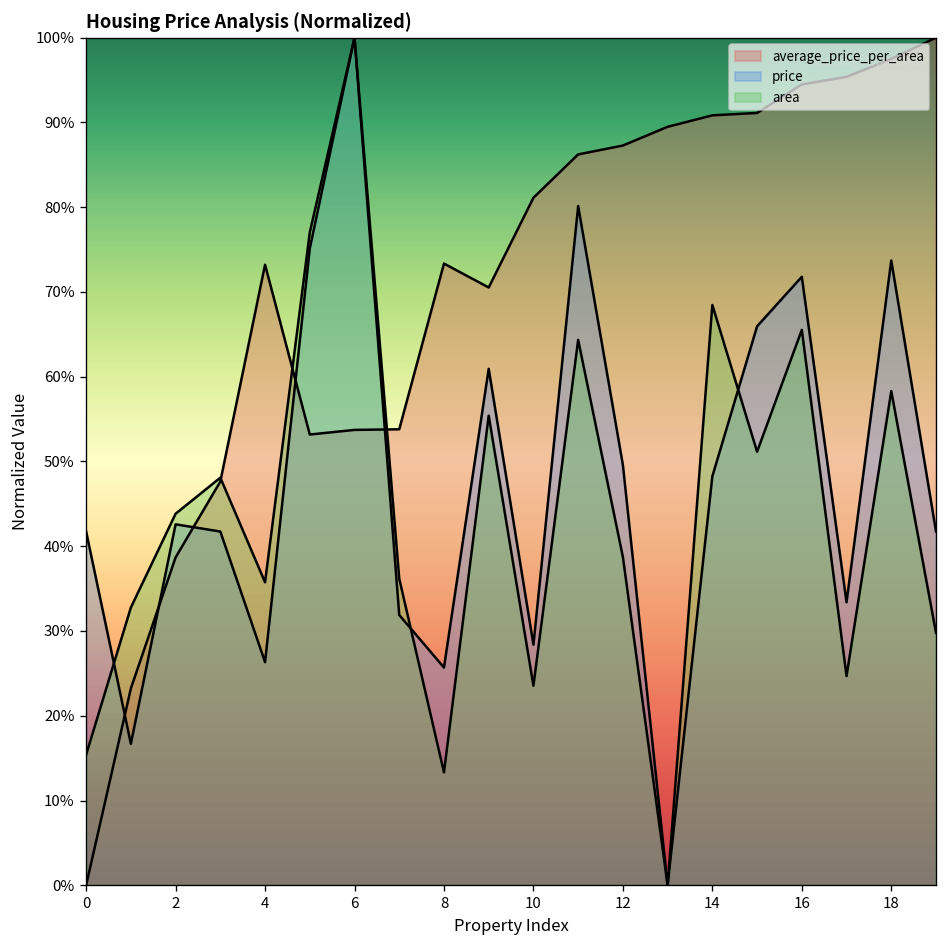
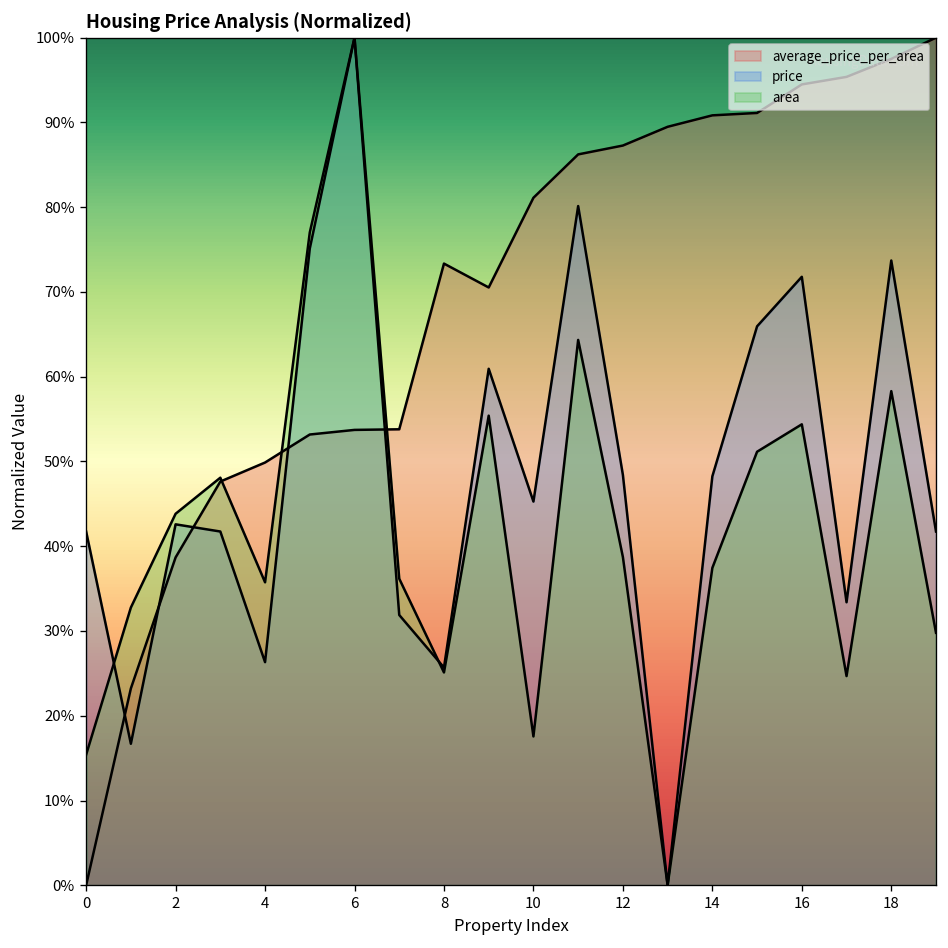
average_price_per_area, 4: 73% -> 50%
area, 8: 13% -> 25%
price, 10: 28% -> 45%
area, 10: 24% -> 18%
price, 12: 50% -> 48%
area, 14: 68% -> 37%
area, 16: 66% -> 54%
